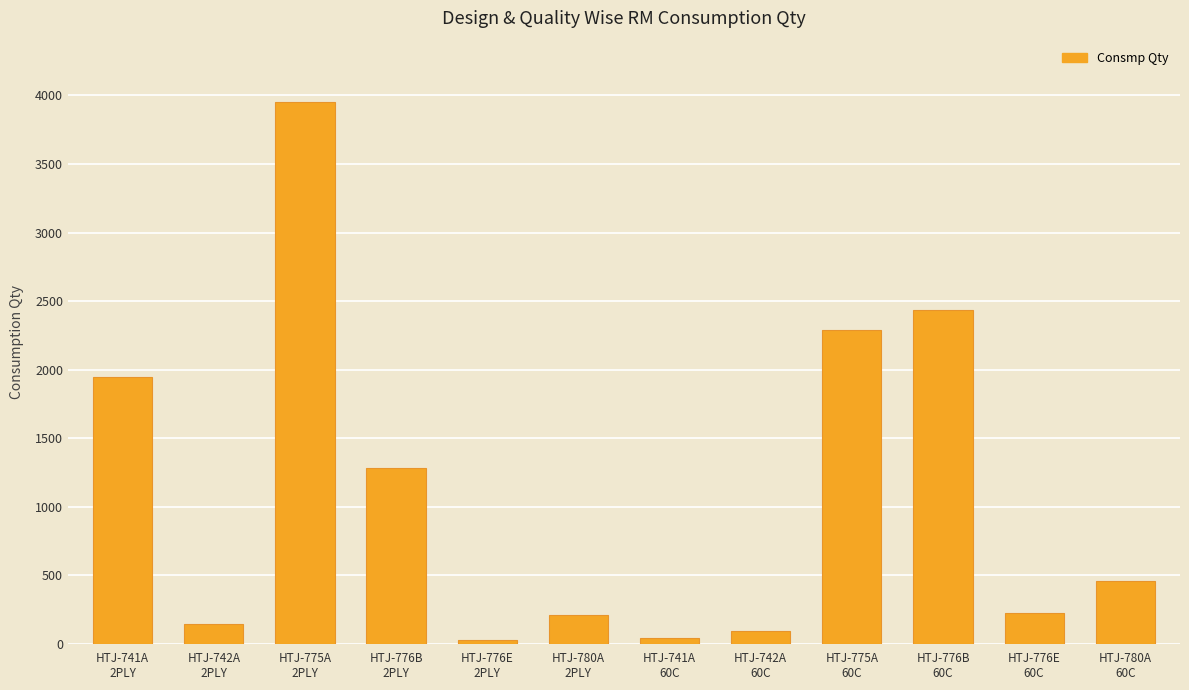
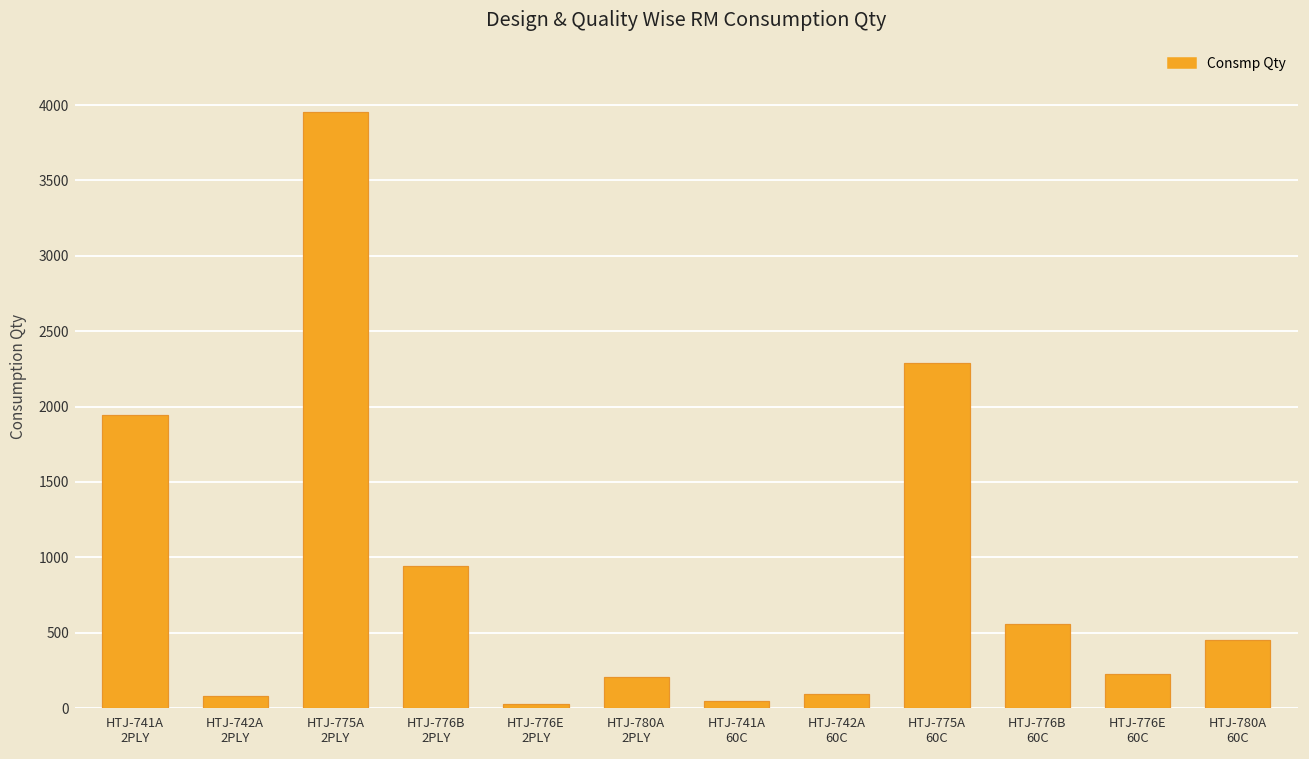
HTJ-742A 2PLY: 150 -> 80
HTJ-776B 2PLY: 1280 -> 940
HTJ-776B 60C: 2430 -> 560
